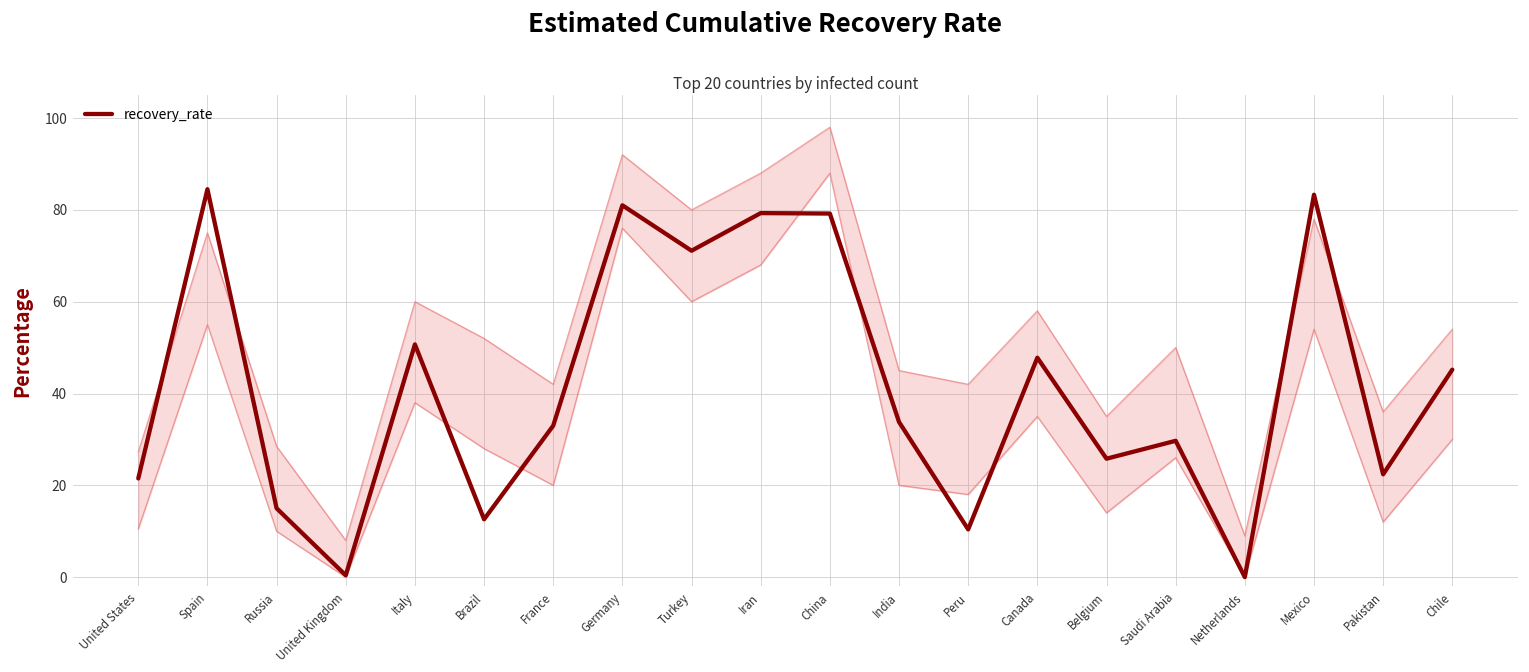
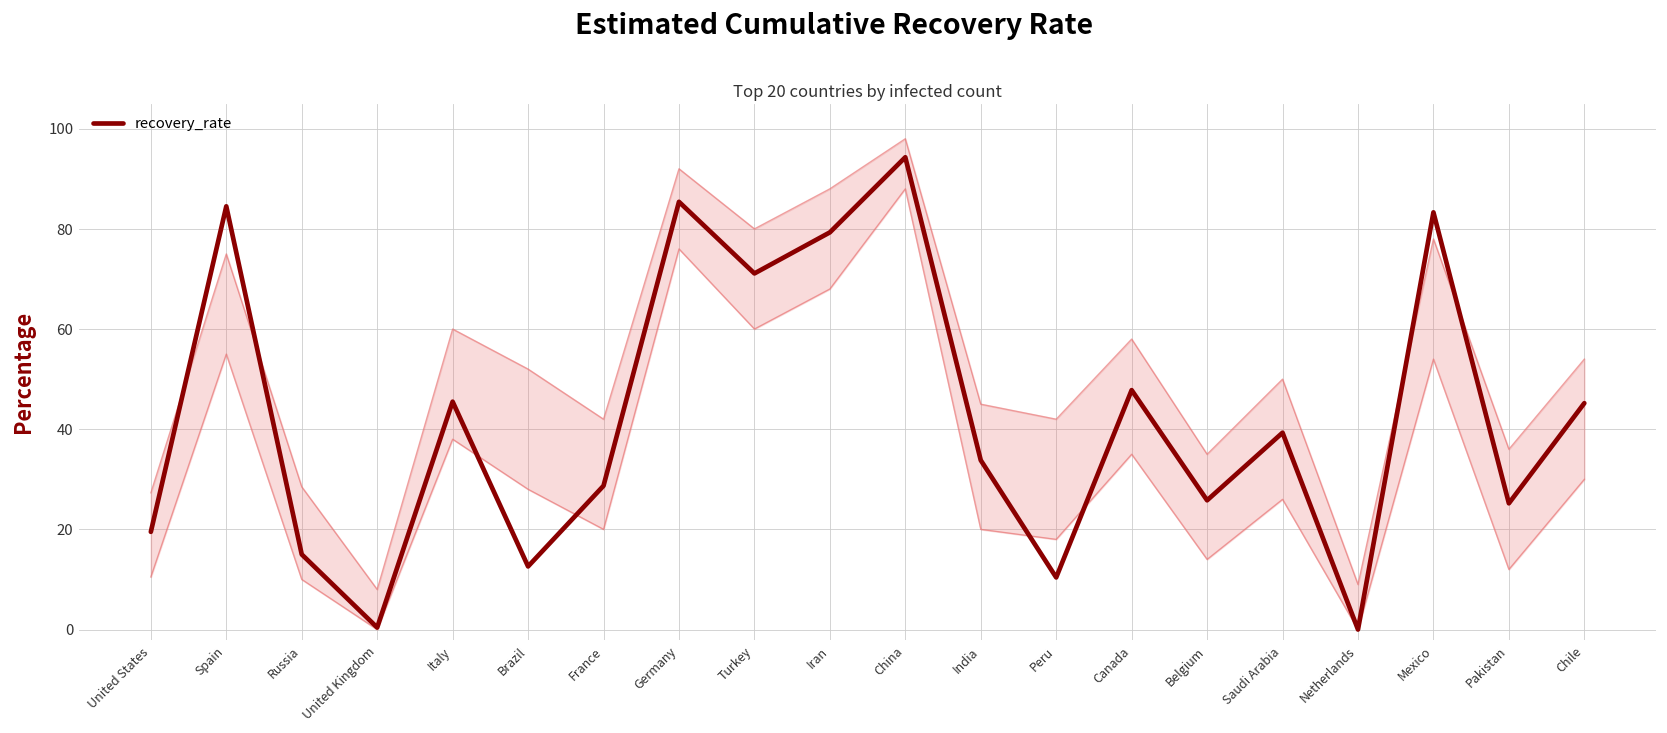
recovery_rate, United States: 22 -> 20
recovery_rate, Italy: 51 -> 46
recovery_rate, France: 33 -> 29
recovery_rate, Germany: 81 -> 85
recovery_rate, China: 79 -> 94
recovery_rate, Saudi Arabia: 30 -> 39
recovery_rate, Pakistan: 22 -> 25
